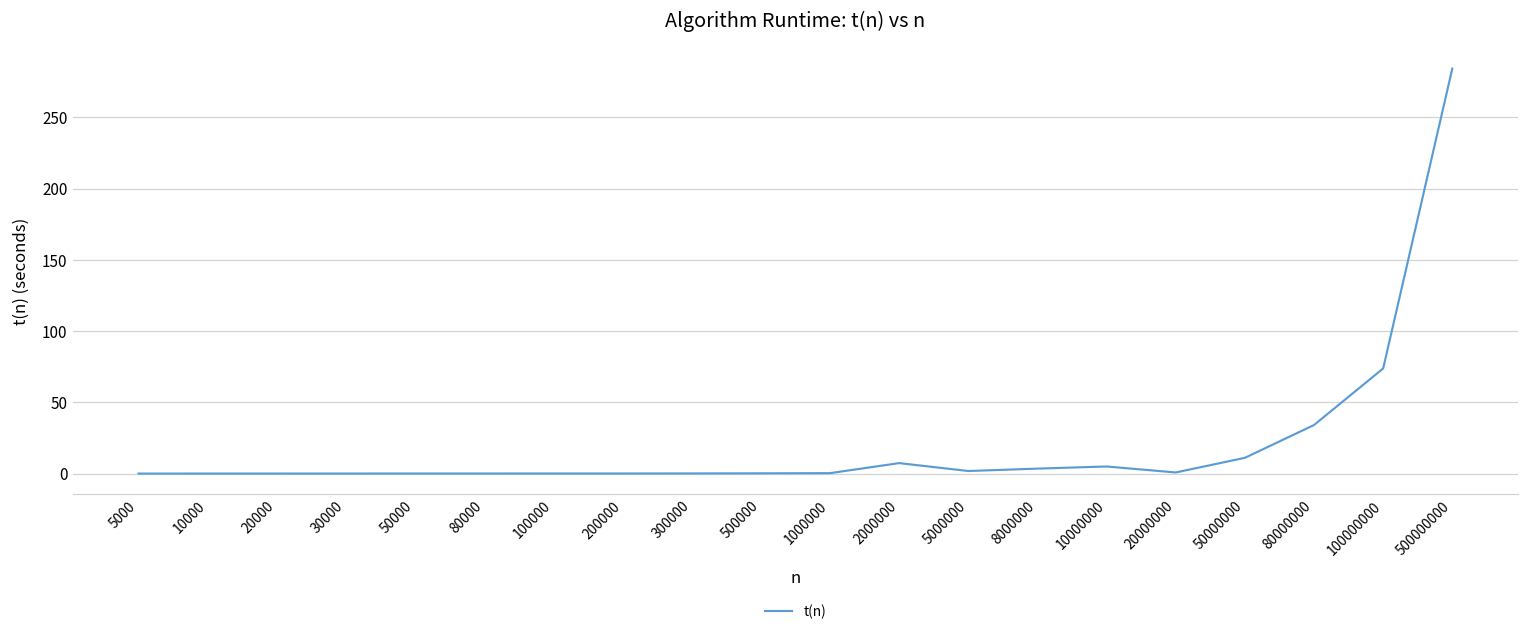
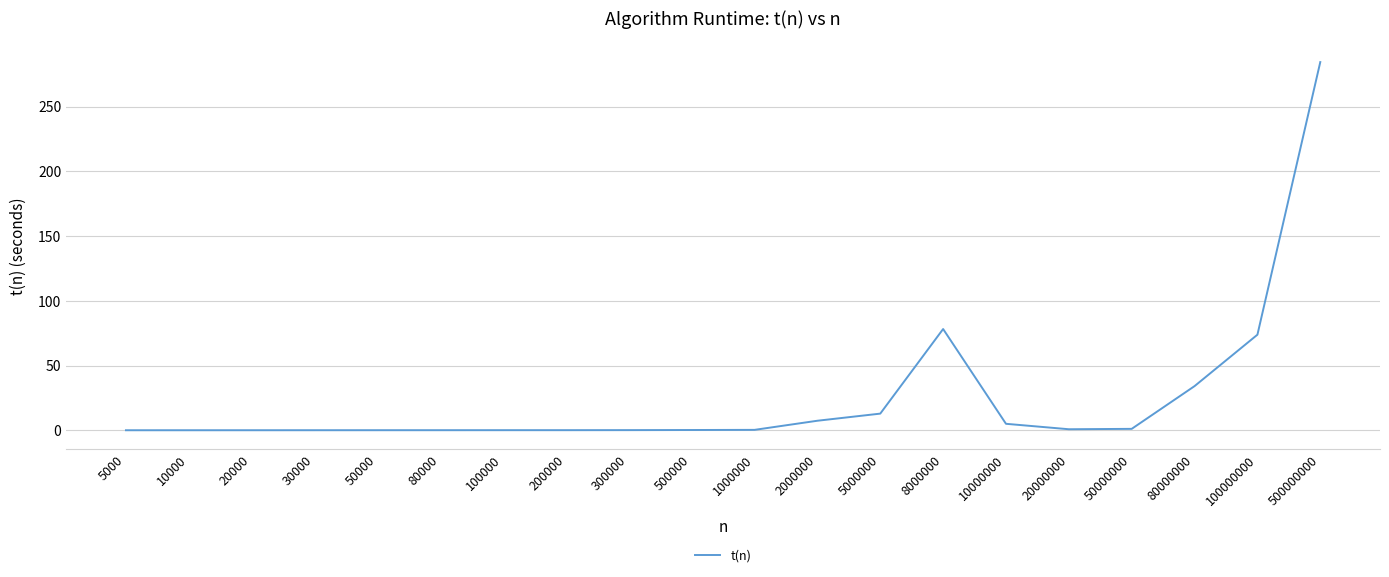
5000000: 2 -> 13
8000000: 3 -> 78
50000000: 11 -> 1
